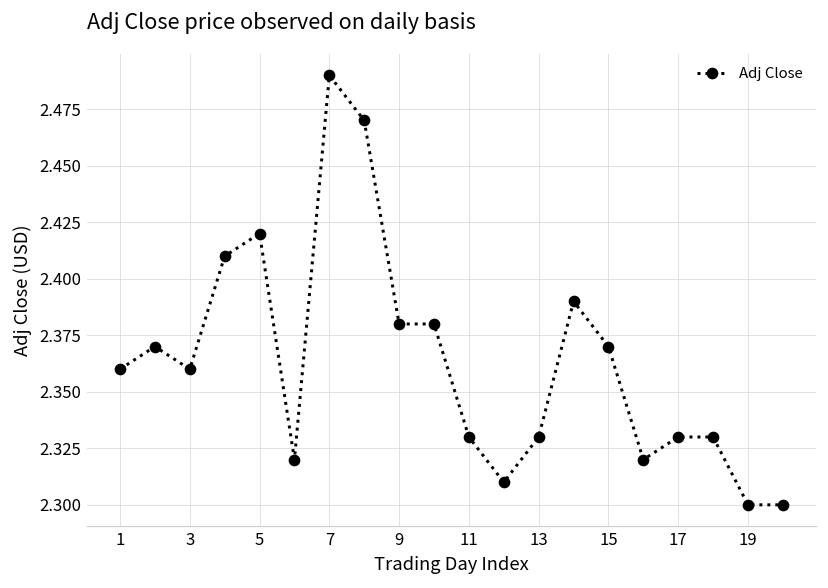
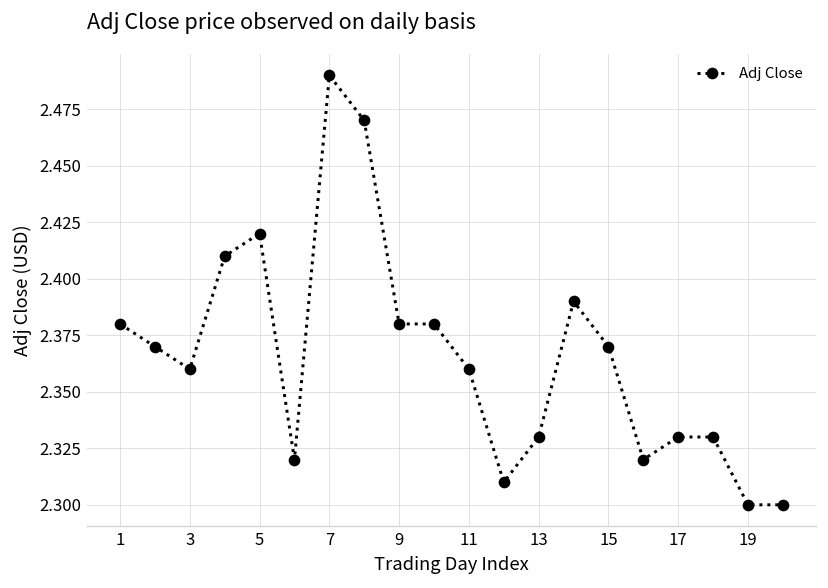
1: 2.36 -> 2.38
11: 2.33 -> 2.36
